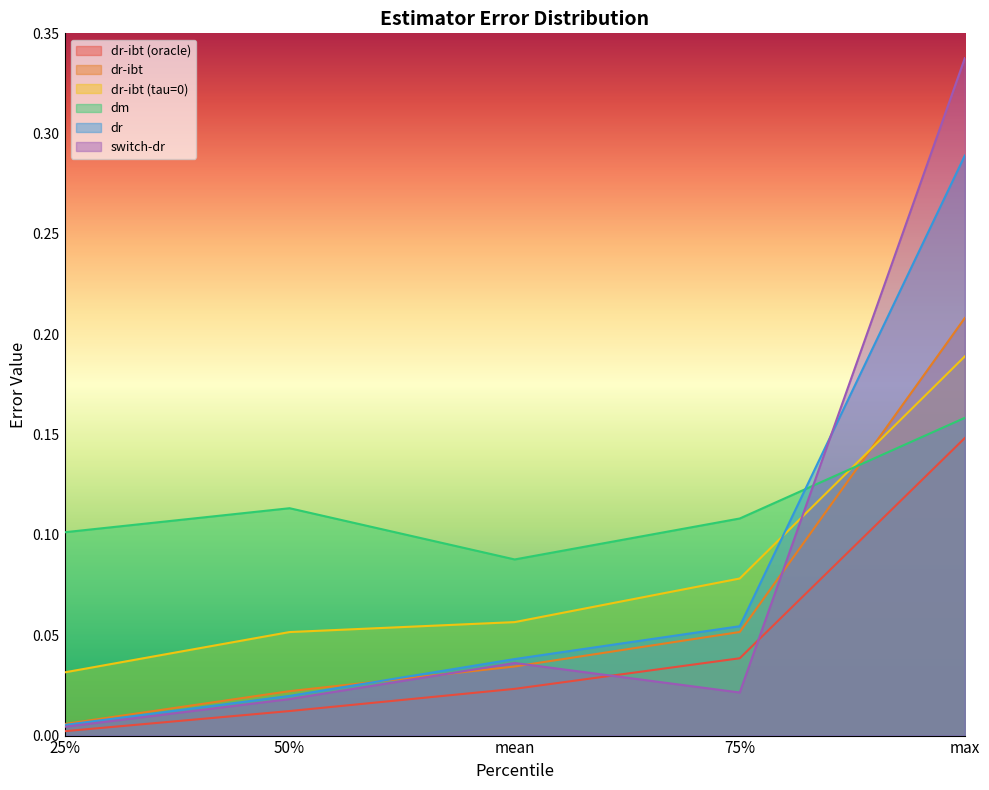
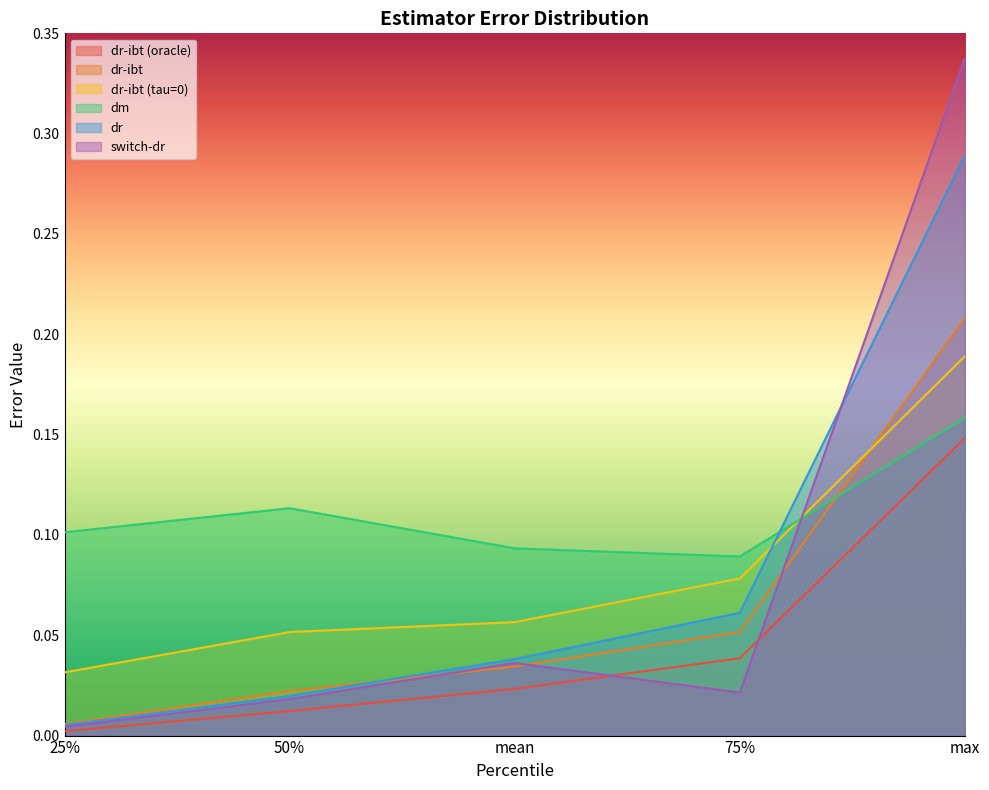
dm, mean: 0.088 -> 0.093
dm, 75%: 0.108 -> 0.089
dr, 75%: 0.055 -> 0.061
